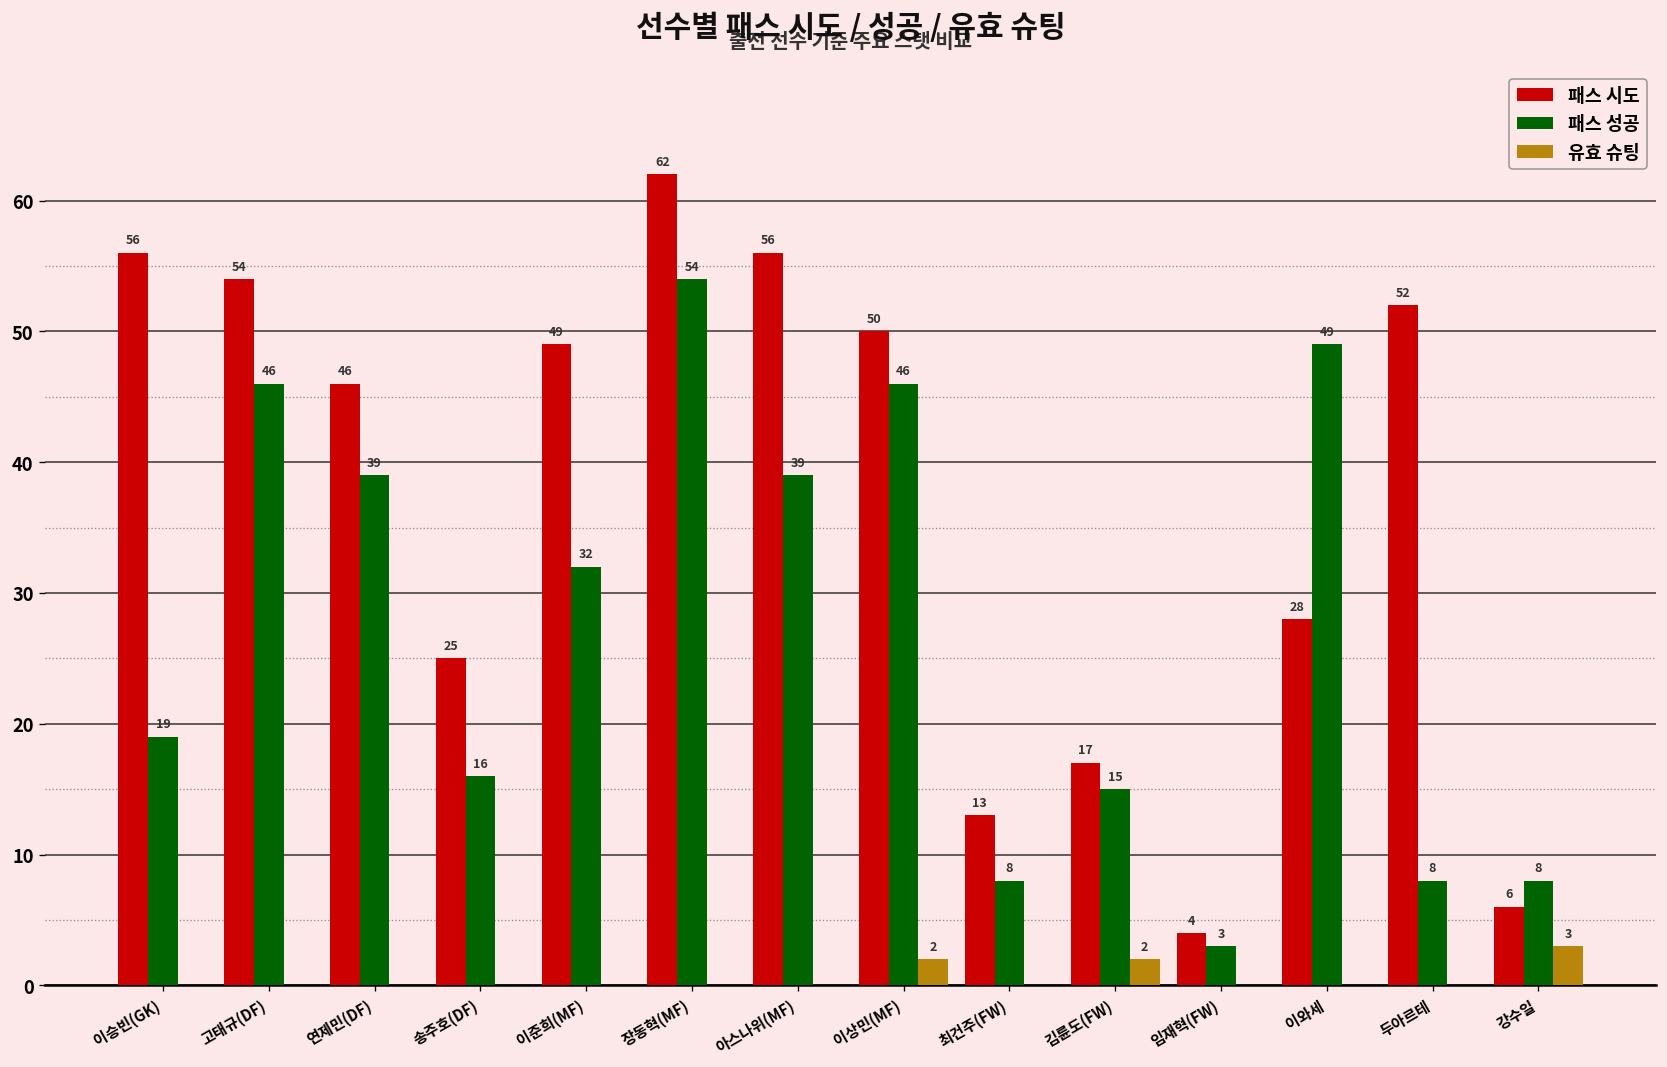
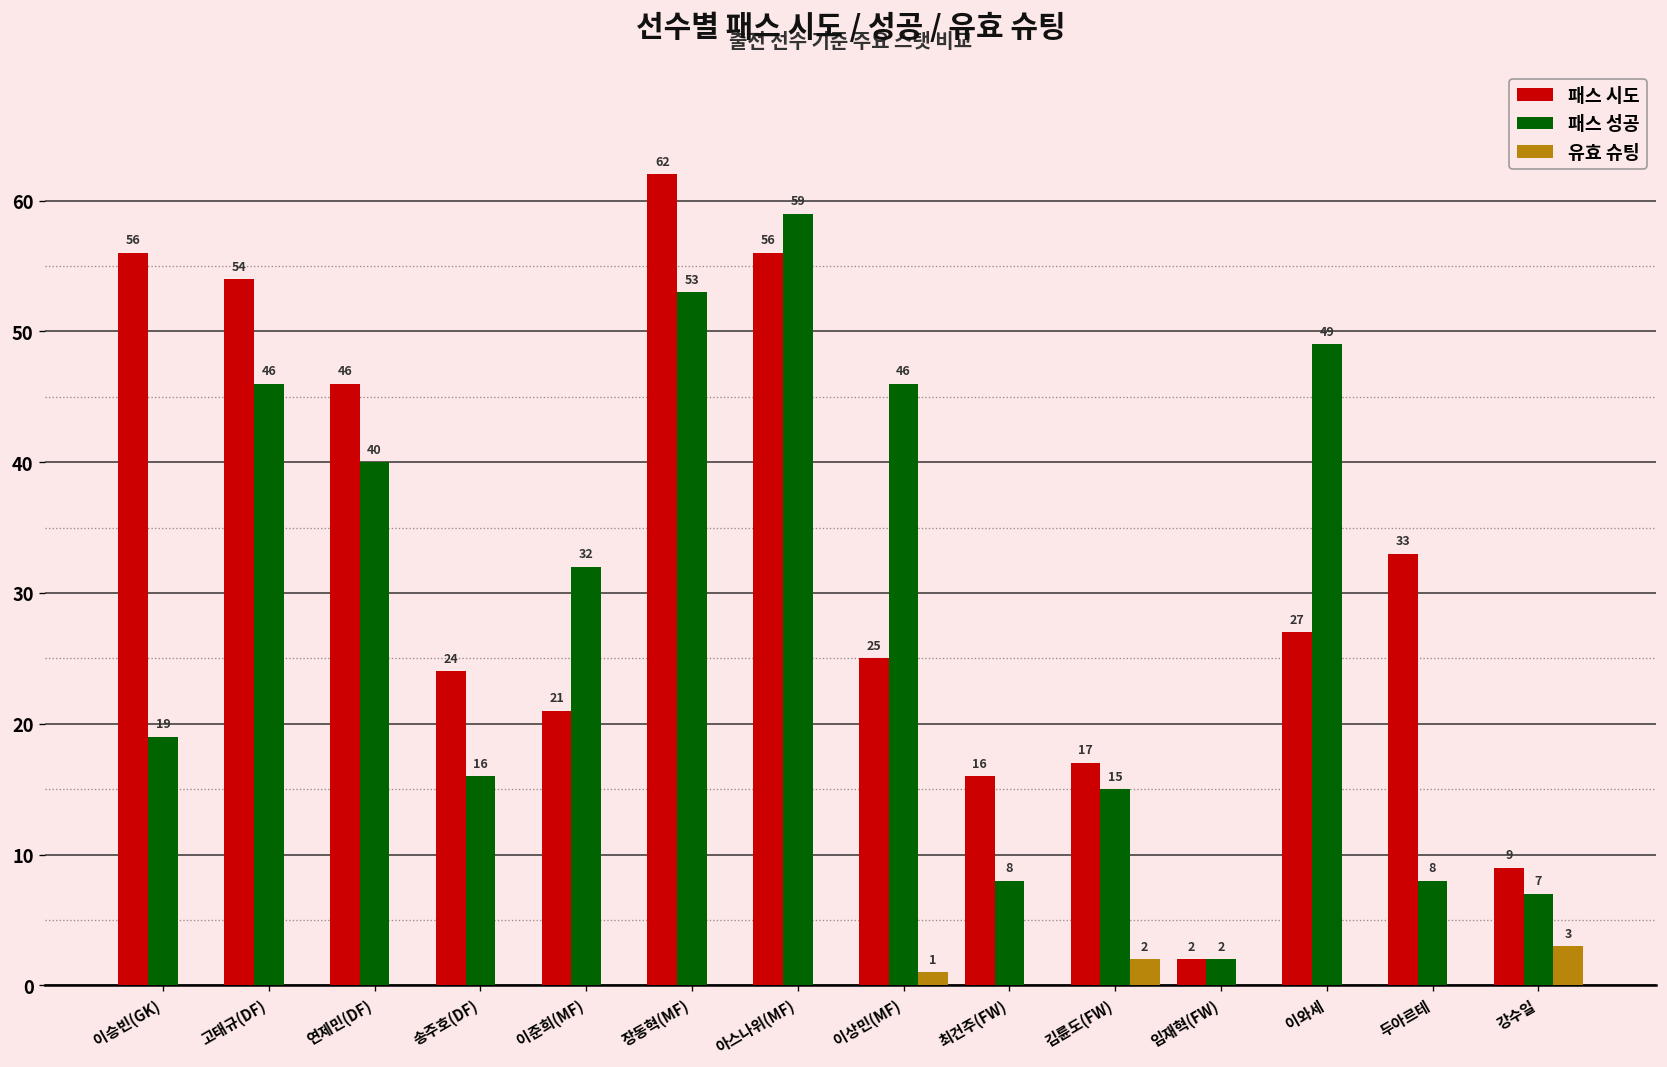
패스 성공, 연제민(DF): 39 -> 40
패스 시도, 송주호(DF): 25 -> 24
패스 시도, 이준희(MF): 49 -> 21
패스 성공, 장동혁(MF): 54 -> 53
패스 성공, 아스나위(MF): 39 -> 59
패스 시도, 이상민(MF): 50 -> 25
유효 슈팅, 이상민(MF): 2 -> 1
패스 시도, 최건주(FW): 13 -> 16
패스 시도, 임재혁(FW): 4 -> 2
패스 성공, 임재혁(FW): 3 -> 2
패스 시도, 이와세: 28 -> 27
패스 시도, 두아르테: 52 -> 33
패스 시도, 강수일: 6 -> 9
패스 성공, 강수일: 8 -> 7
